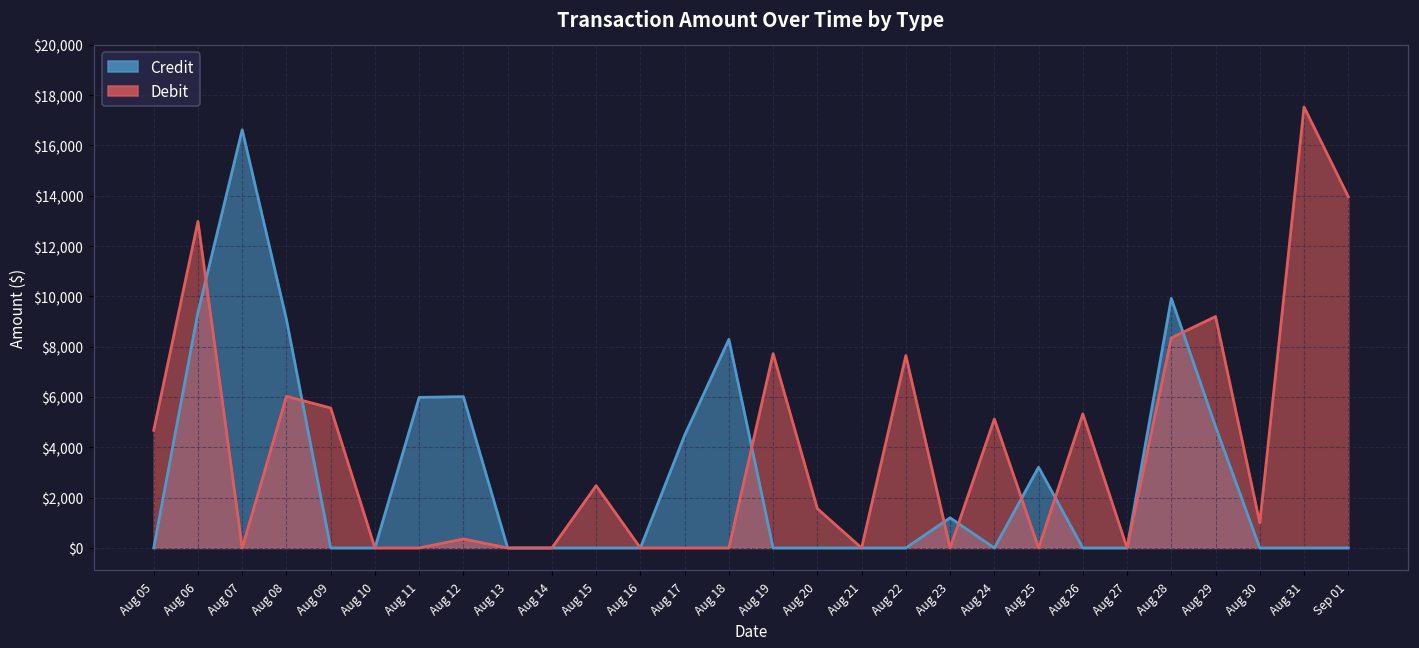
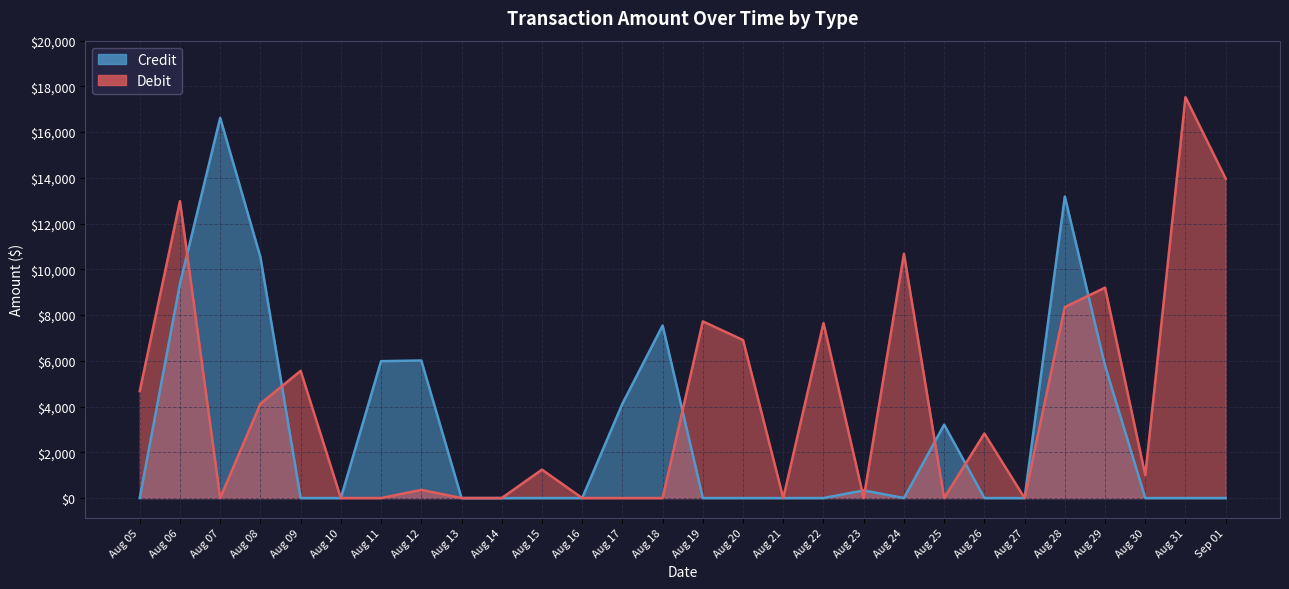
Credit, Aug 08: $9,100 -> $10,500
Debit, Aug 08: $6,000 -> $4,100
Debit, Aug 15: $2,500 -> $1,200
Credit, Aug 17: $4,500 -> $4,100
Credit, Aug 18: $8,300 -> $7,500
Debit, Aug 20: $1,600 -> $6,900
Credit, Aug 23: $1,200 -> $300
Debit, Aug 24: $5,100 -> $10,700
Debit, Aug 26: $5,300 -> $2,800
Credit, Aug 28: $9,900 -> $13,200
Credit, Aug 29: $4,800 -> $5,800
